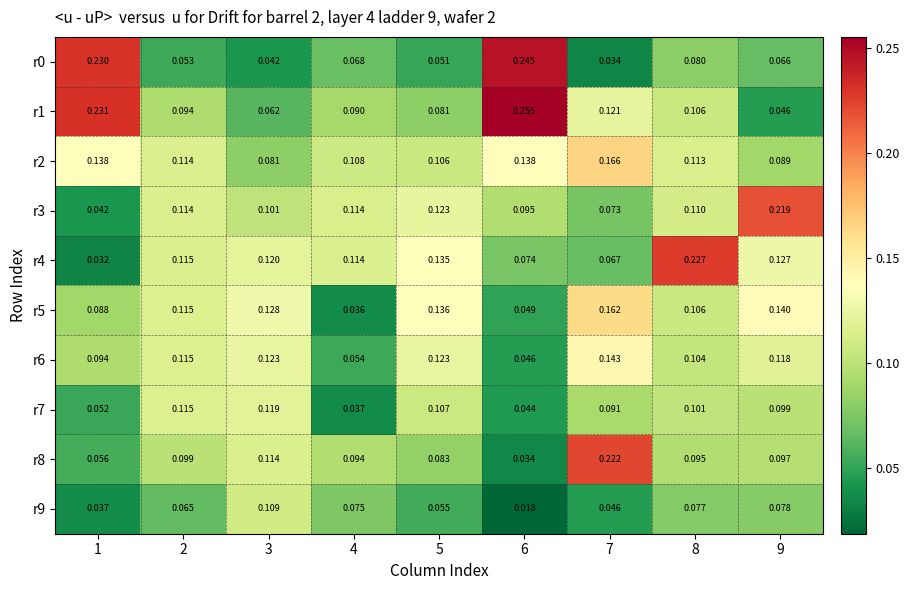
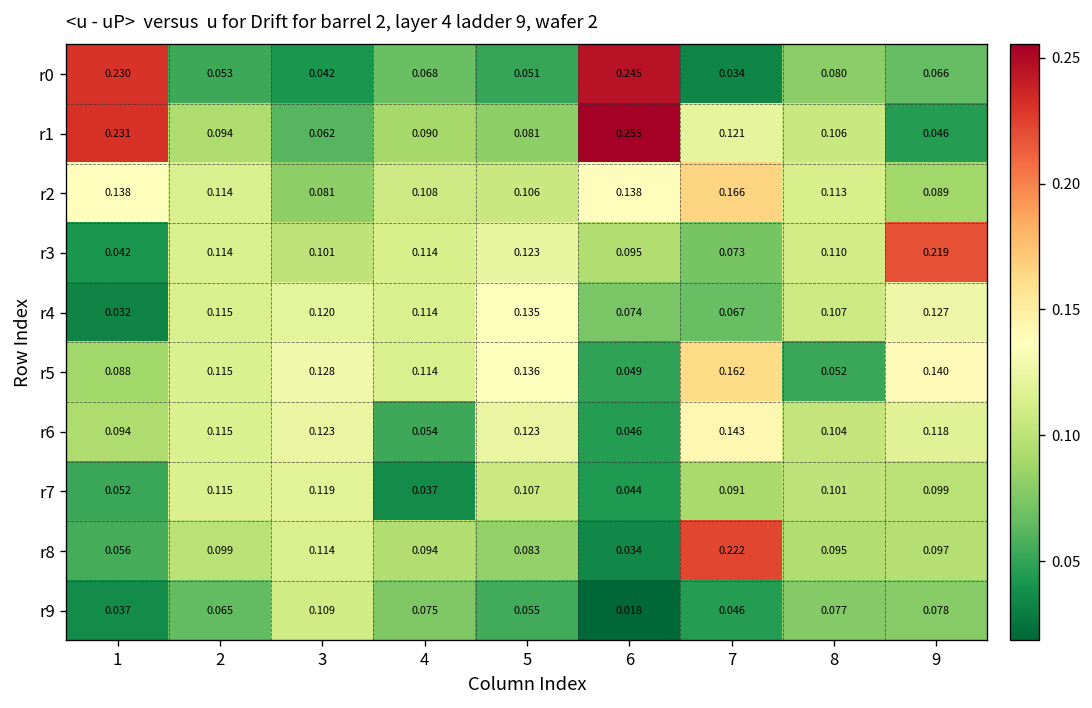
r4, 8: 0.227 -> 0.107
r5, 4: 0.036 -> 0.114
r5, 8: 0.106 -> 0.052
